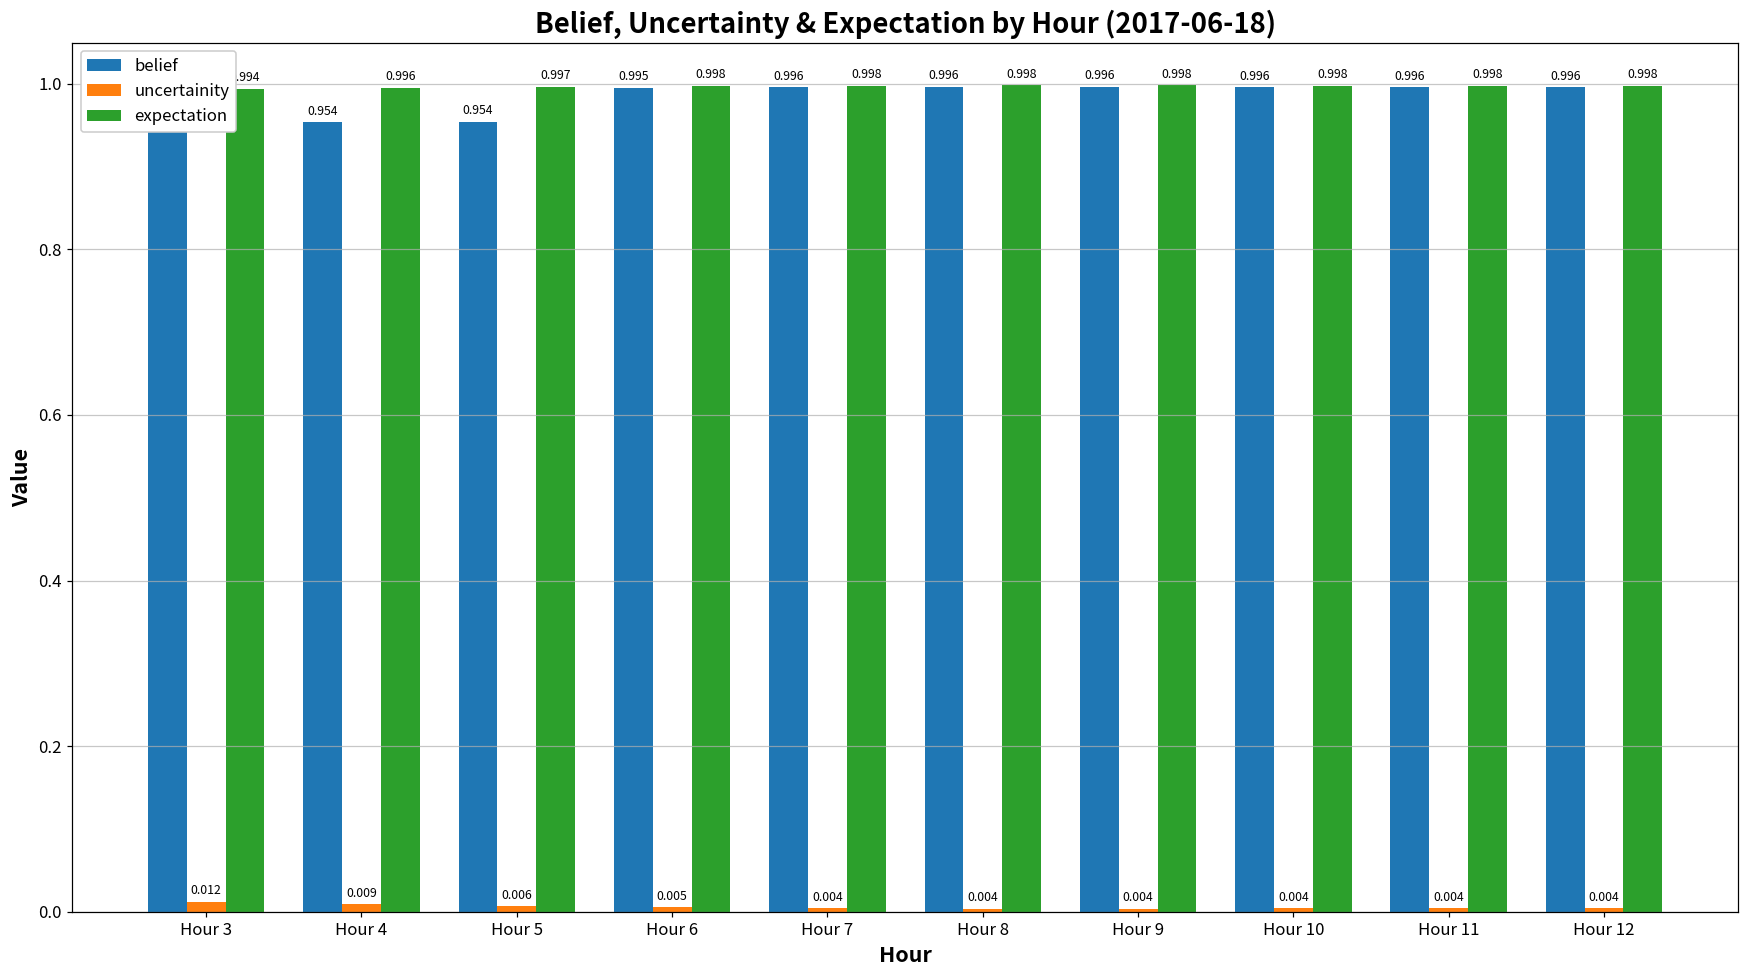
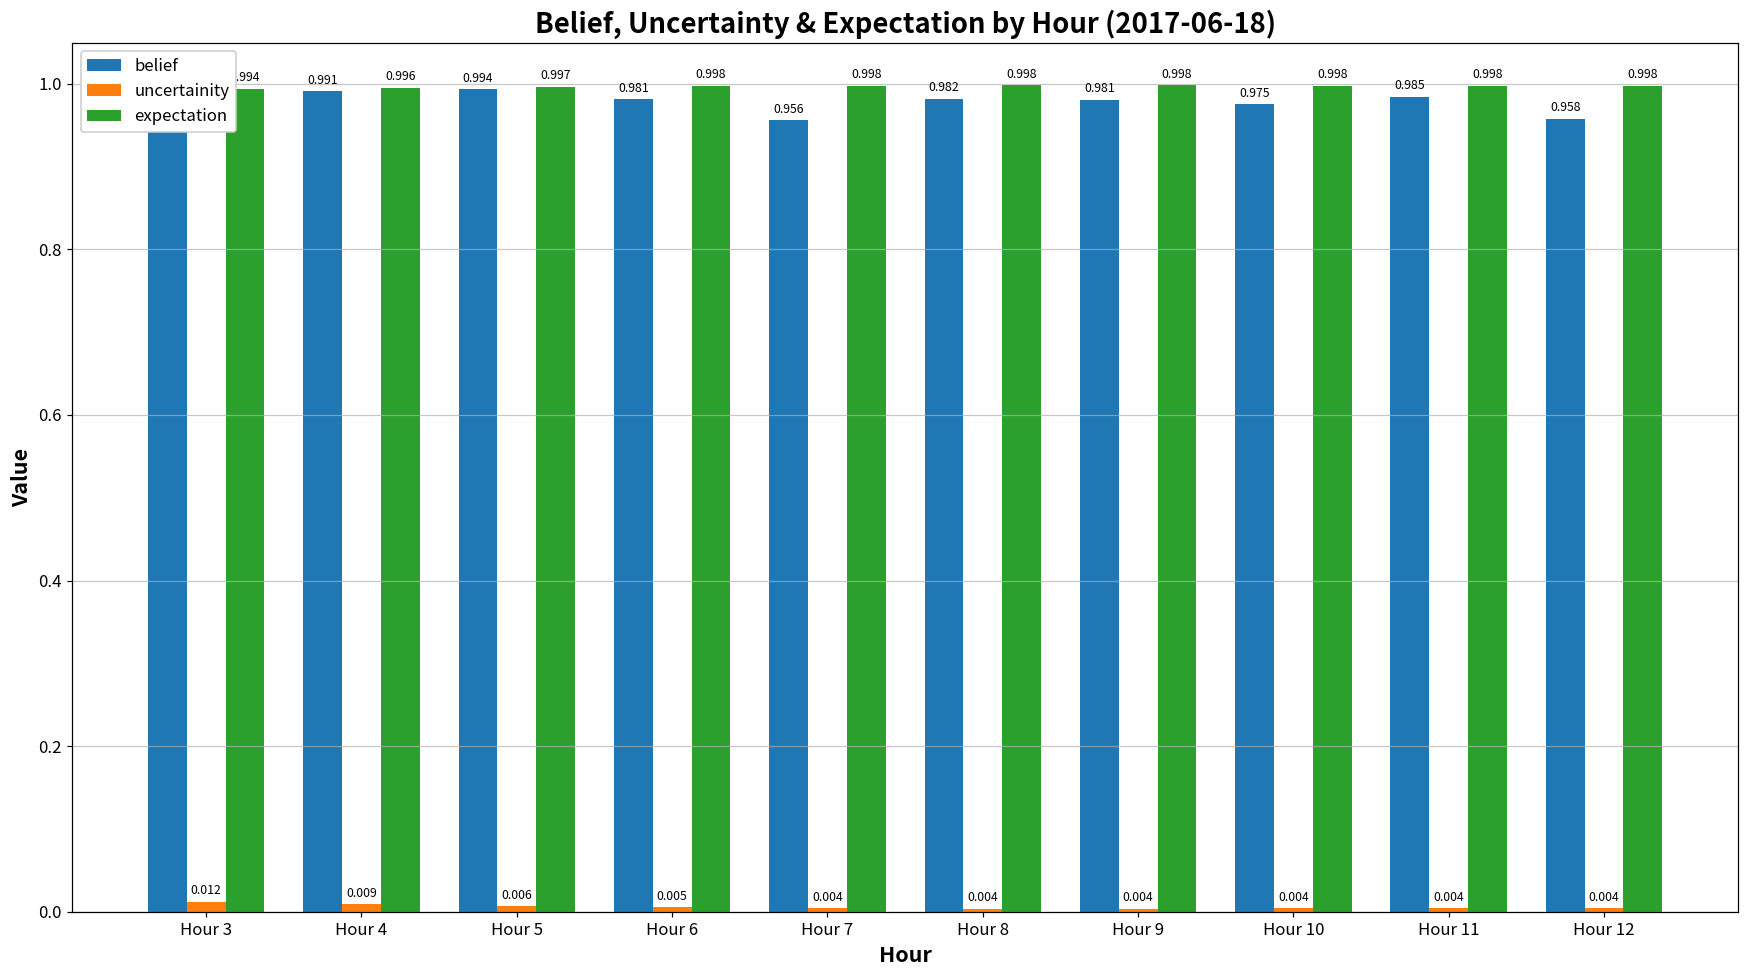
belief, Hour 4: 0.954 -> 0.991
belief, Hour 5: 0.954 -> 0.994
belief, Hour 6: 0.995 -> 0.981
belief, Hour 7: 0.996 -> 0.956
belief, Hour 8: 0.996 -> 0.982
belief, Hour 9: 0.996 -> 0.981
belief, Hour 10: 0.996 -> 0.975
belief, Hour 11: 0.996 -> 0.985
belief, Hour 12: 0.996 -> 0.958
